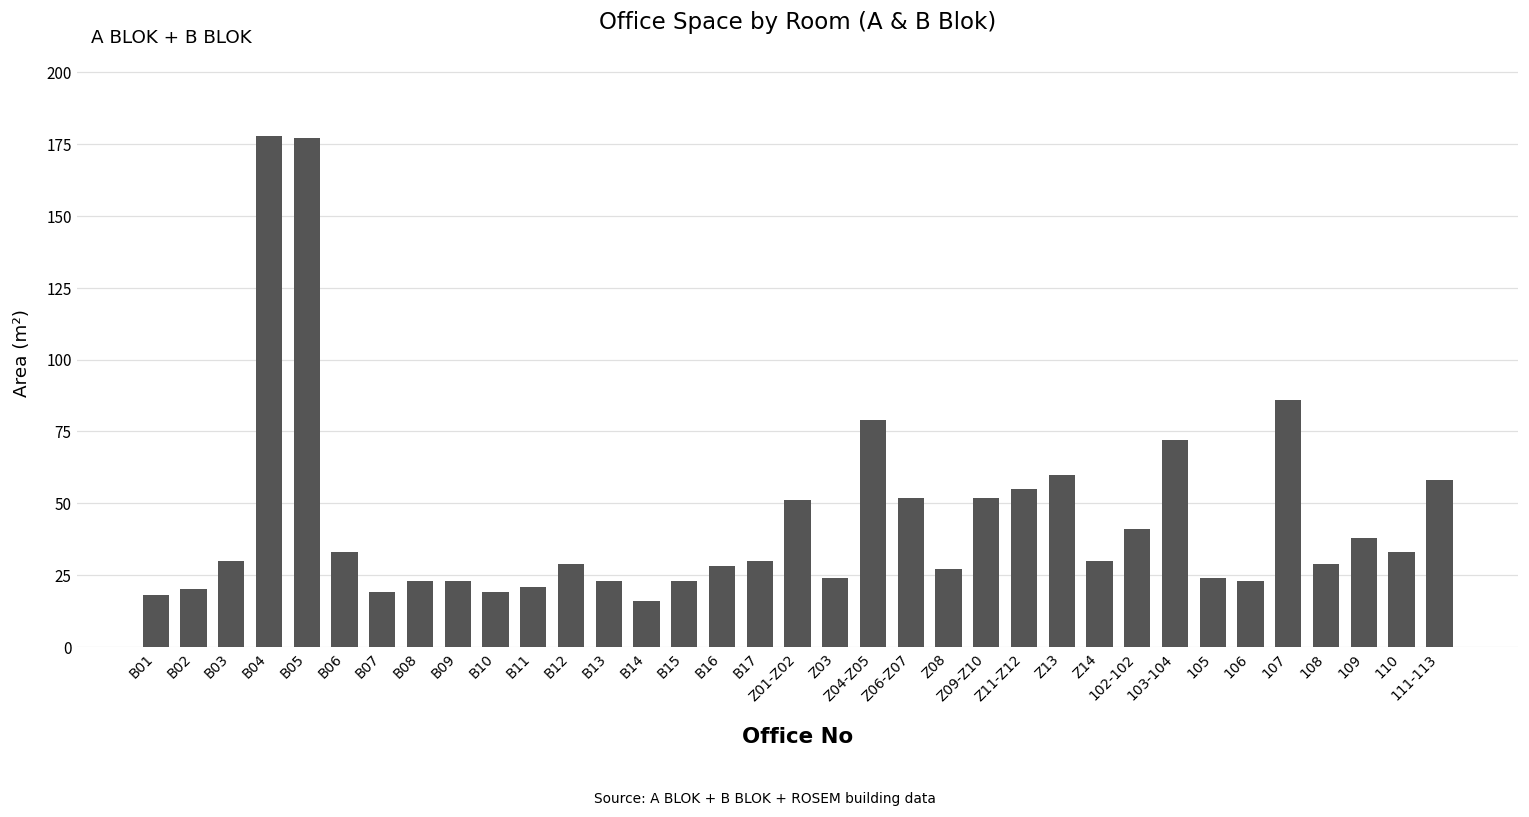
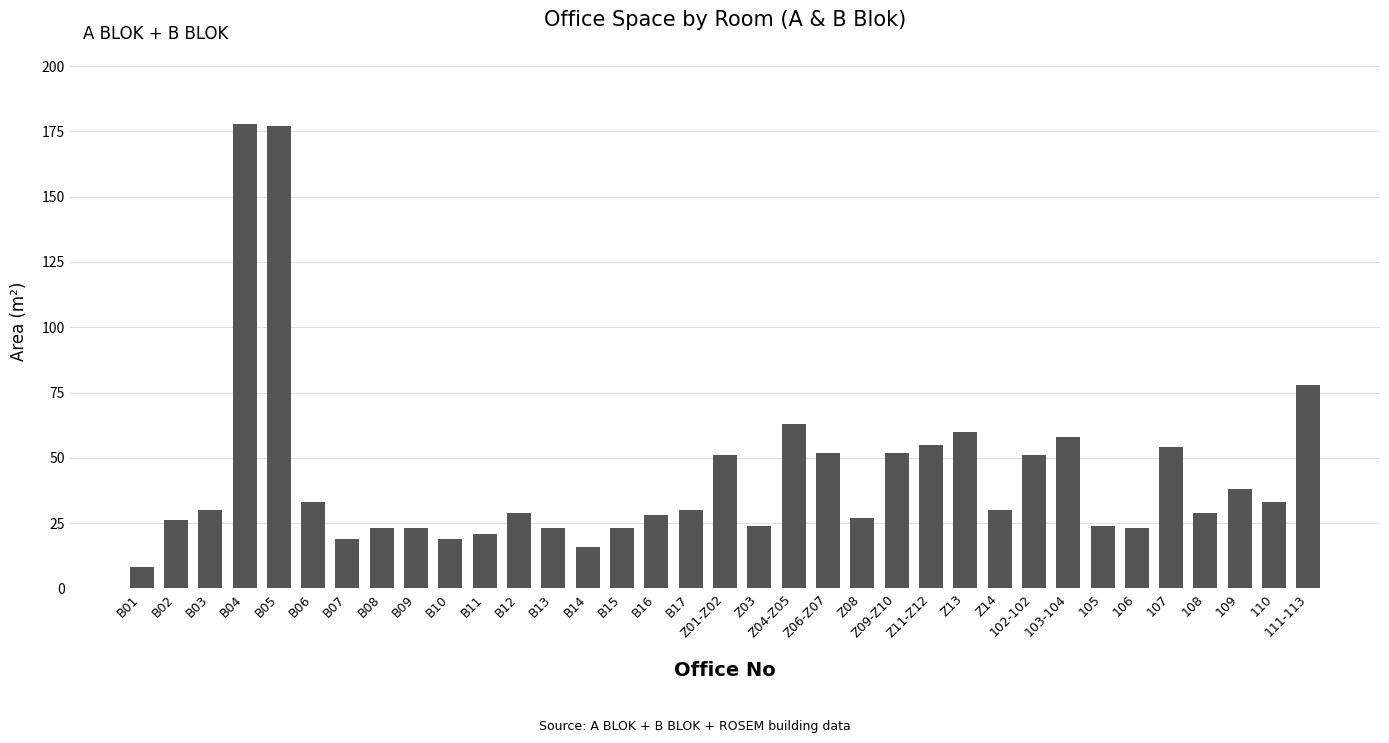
B01: 18 -> 8
B02: 20 -> 26
Z04-Z05: 79 -> 63
102-102: 41 -> 51
103-104: 72 -> 58
107: 86 -> 54
111-113: 58 -> 78
